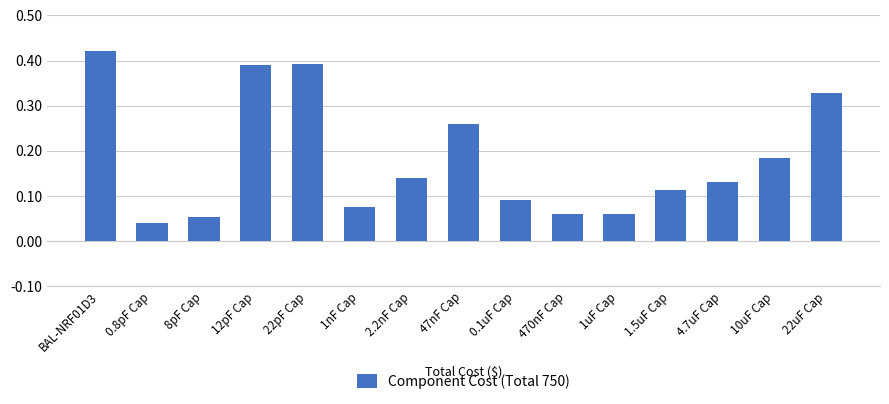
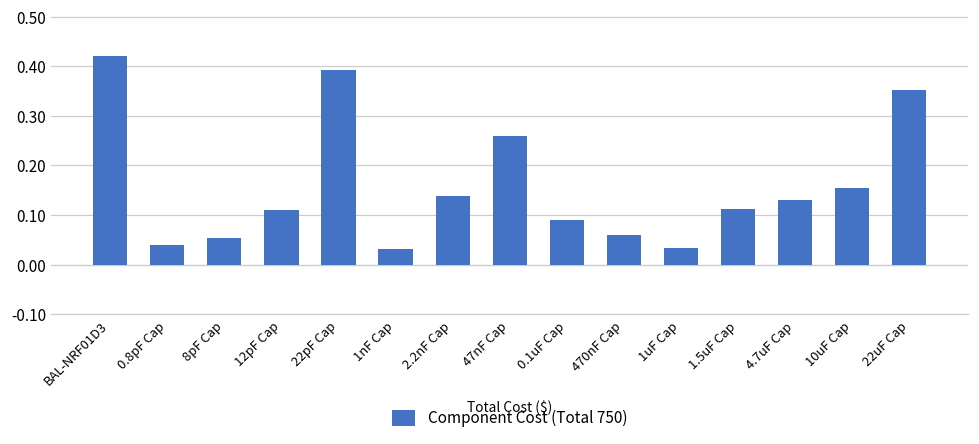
12pF Cap: 0.39 -> 0.11
1nF Cap: 0.08 -> 0.03
1uF Cap: 0.06 -> 0.03
10uF Cap: 0.18 -> 0.15
22uF Cap: 0.33 -> 0.35
